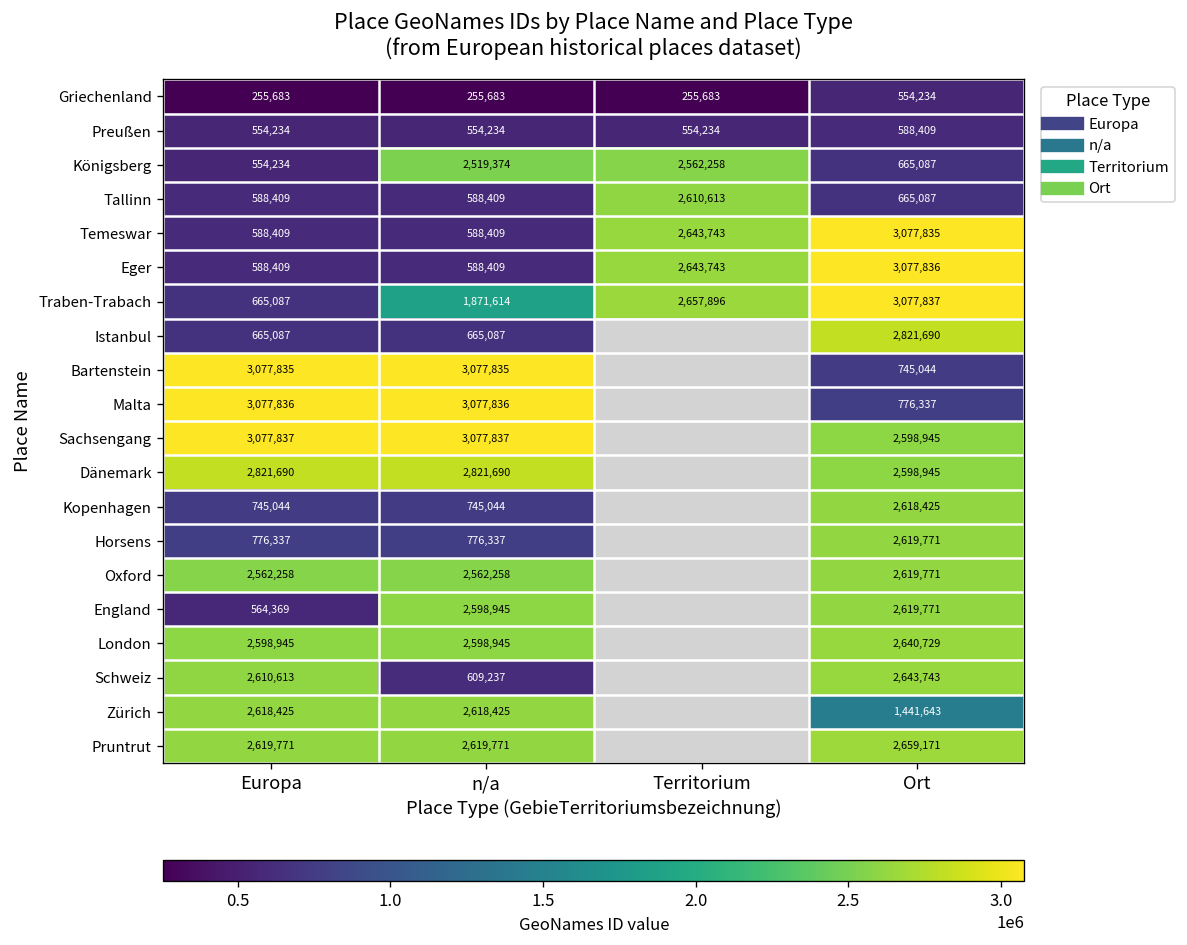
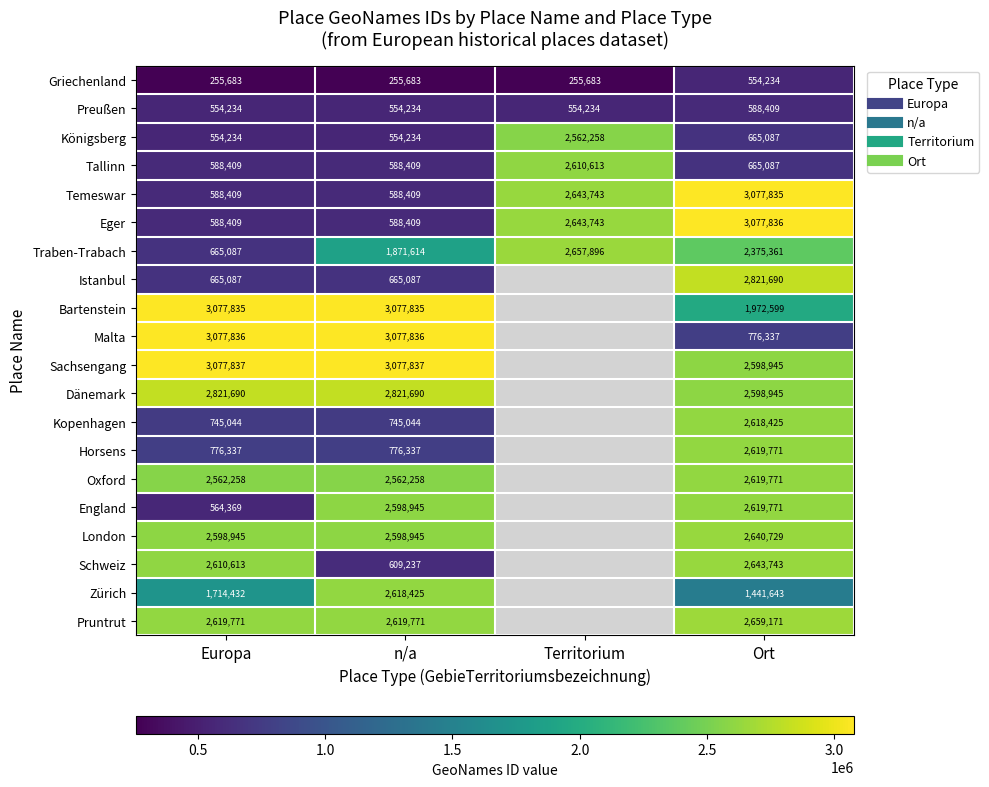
Königsberg, n/a: 2,519,374 -> 554,234
Traben-Trabach, Ort: 3,077,837 -> 2,375,361
Bartenstein, Ort: 745,044 -> 1,972,599
Zürich, Europa: 2,618,425 -> 1,714,432
